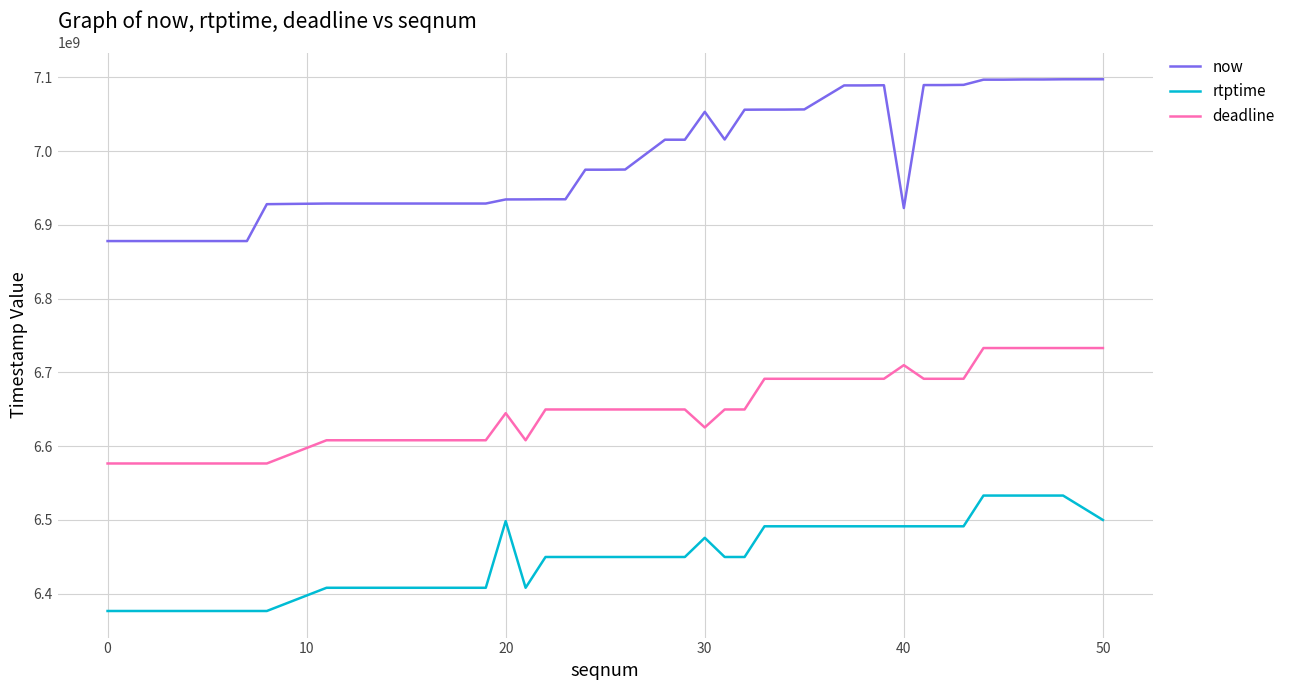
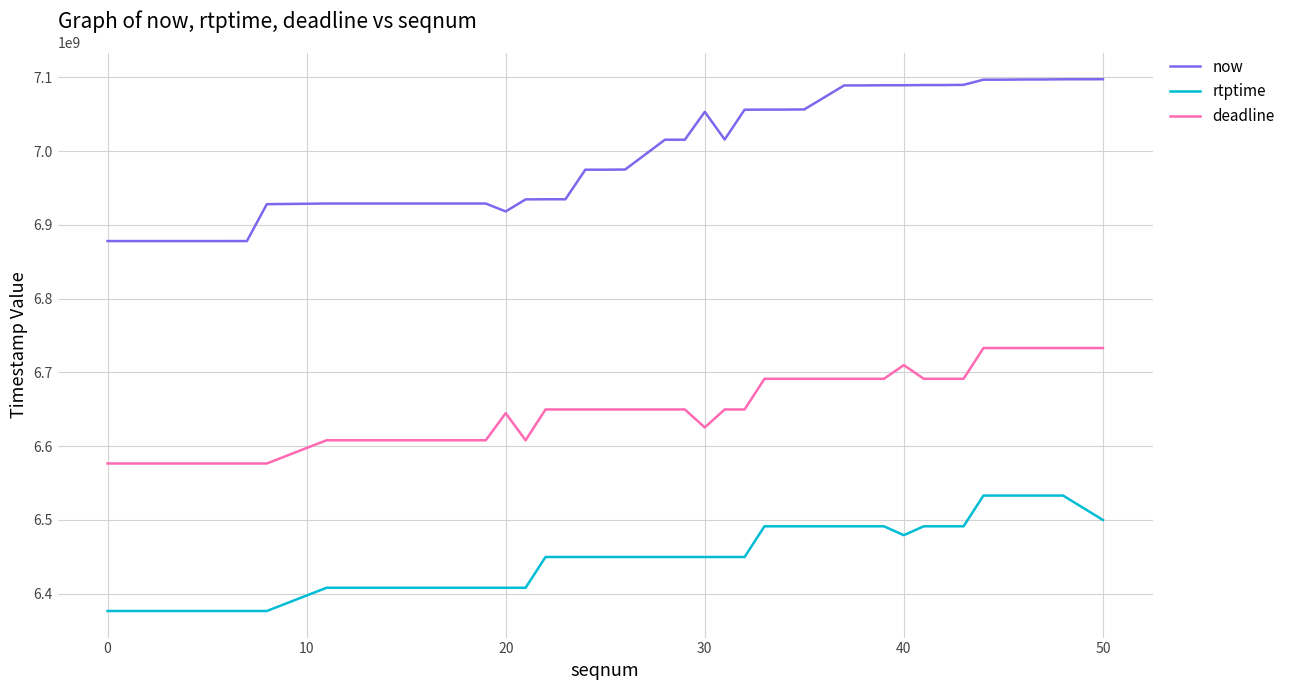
now, 20: 6930000000 -> 6920000000
rtptime, 20: 6500000000 -> 6410000000
rtptime, 30: 6480000000 -> 6450000000
now, 40: 6920000000 -> 7090000000
rtptime, 40: 6490000000 -> 6480000000
